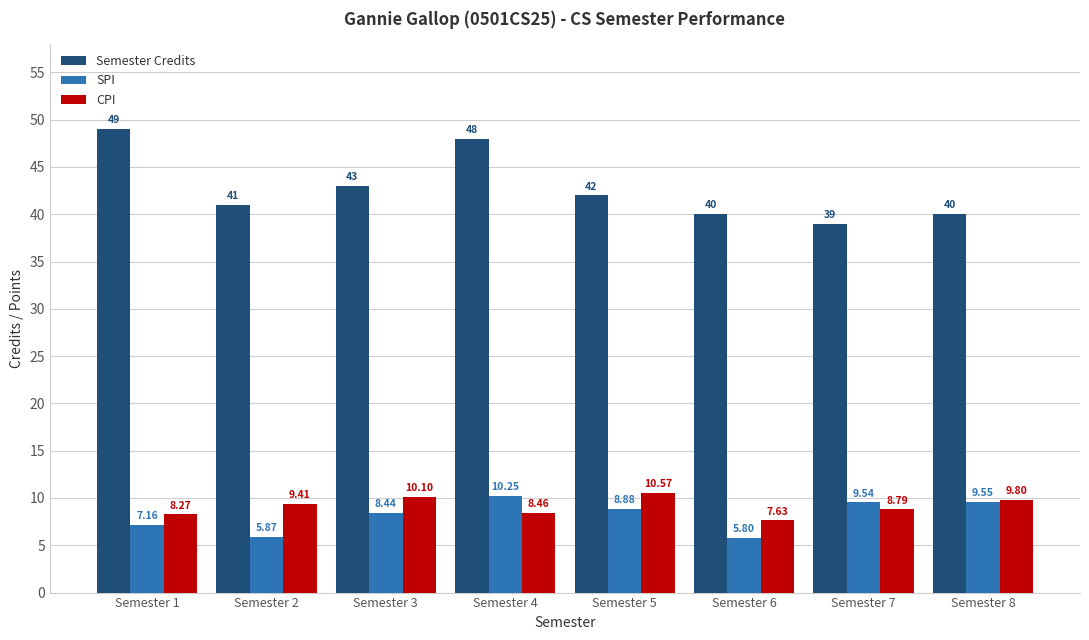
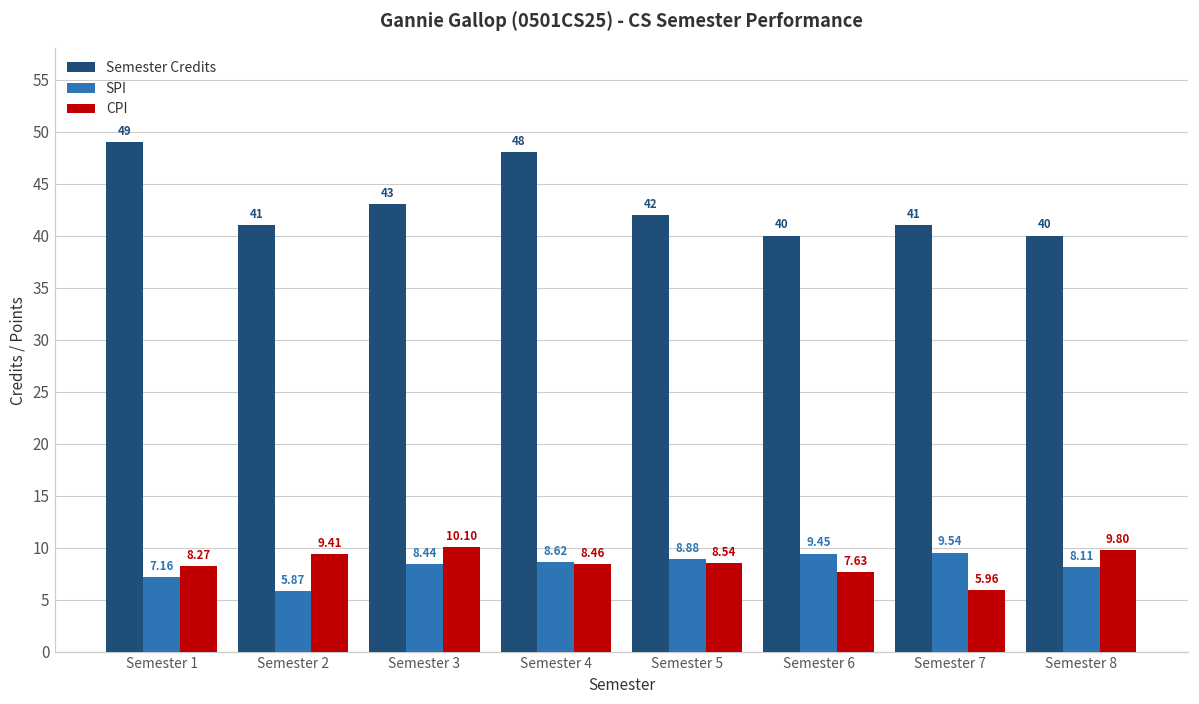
SPI, Semester 4: 10.25 -> 8.62
CPI, Semester 5: 10.57 -> 8.54
SPI, Semester 6: 5.80 -> 9.45
Semester Credits, Semester 7: 39 -> 41
CPI, Semester 7: 8.79 -> 5.96
SPI, Semester 8: 9.55 -> 8.11
